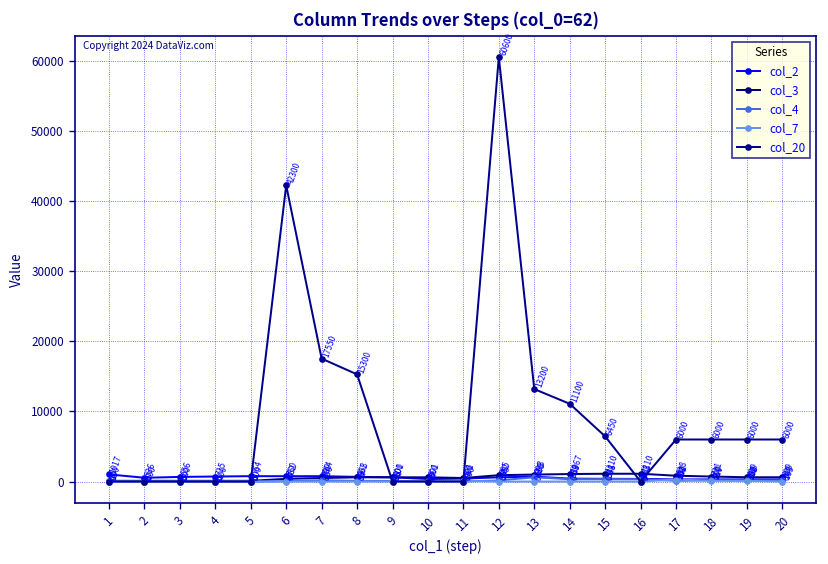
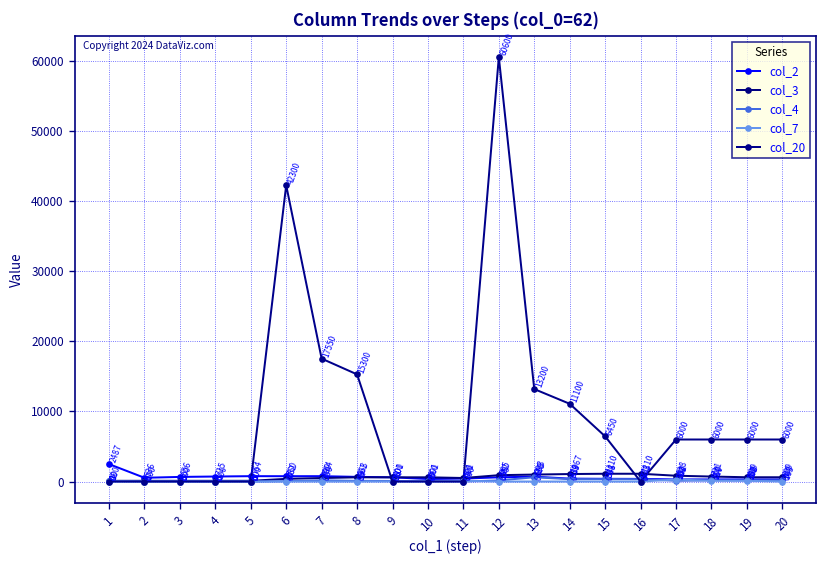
col_2, 1: 1017 -> 2487
